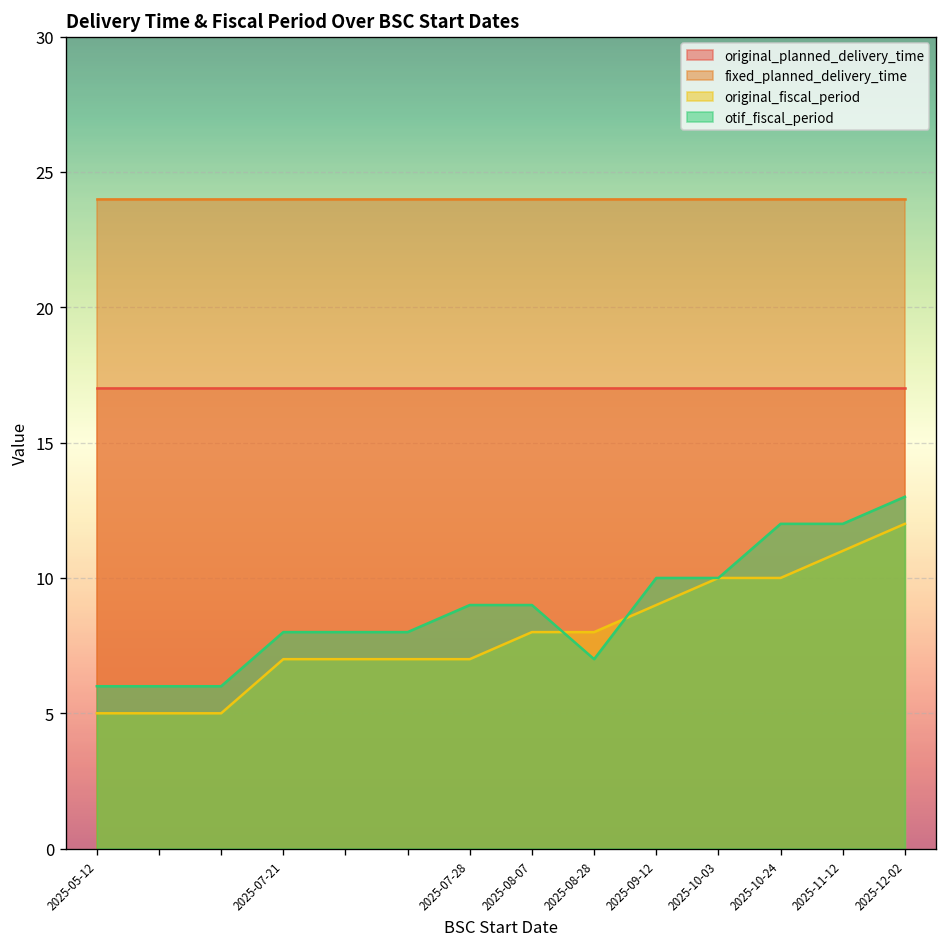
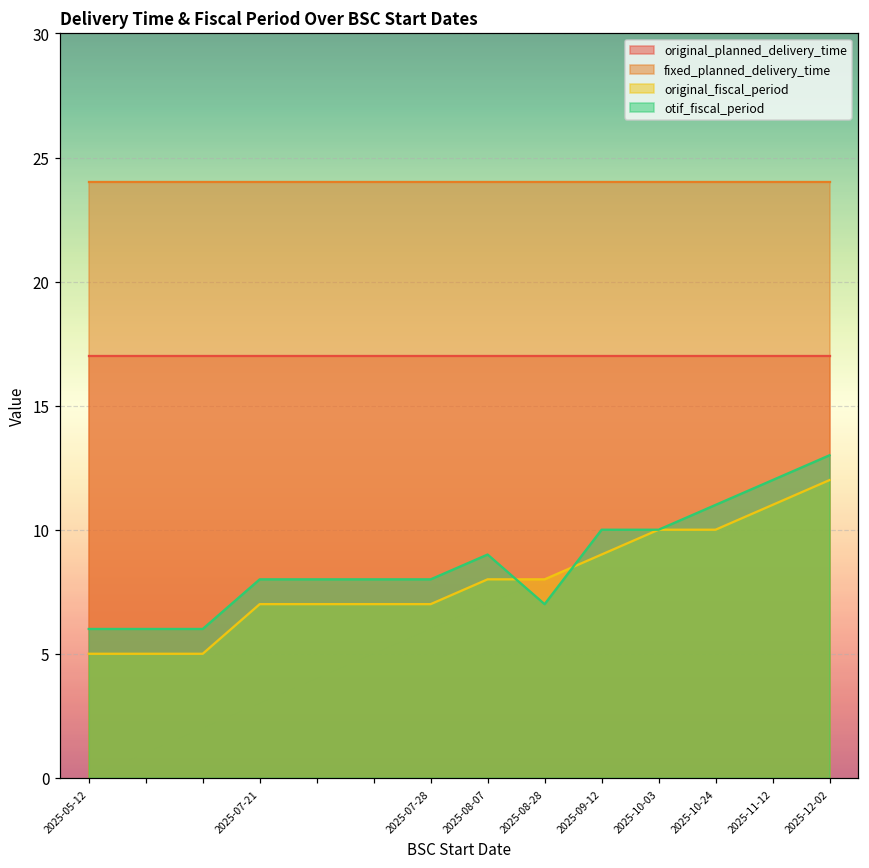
otif_fiscal_period, 2025-07-28: 9 -> 8
otif_fiscal_period, 2025-10-24: 12 -> 11
